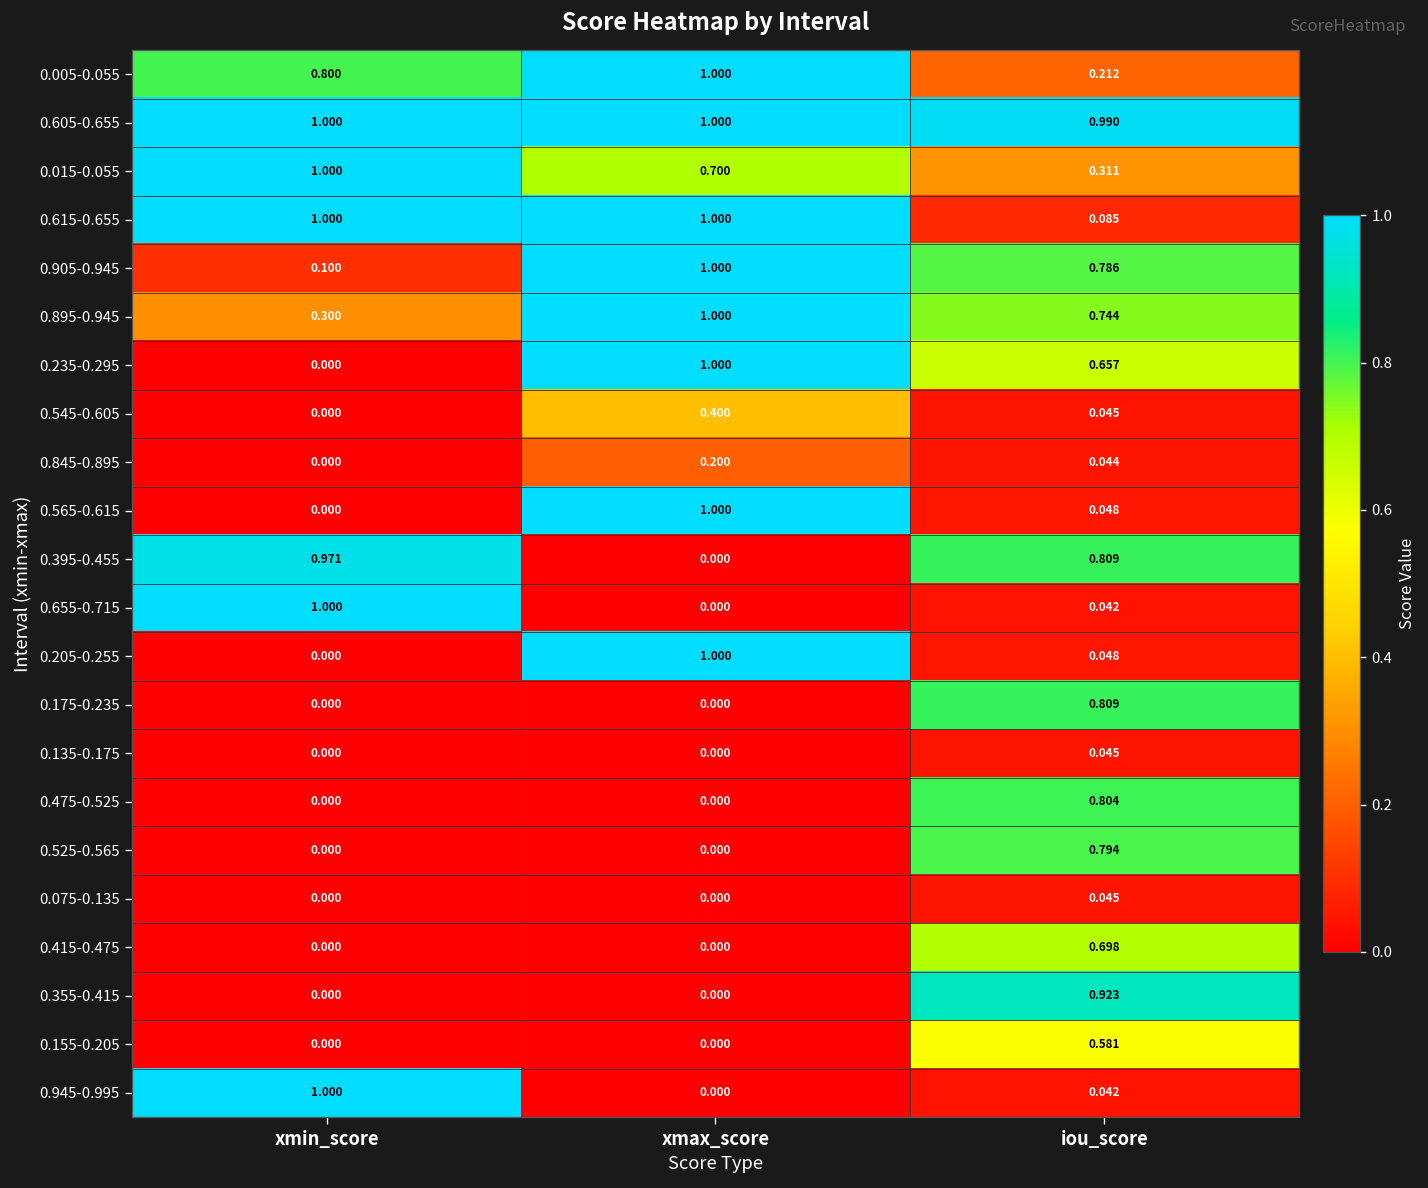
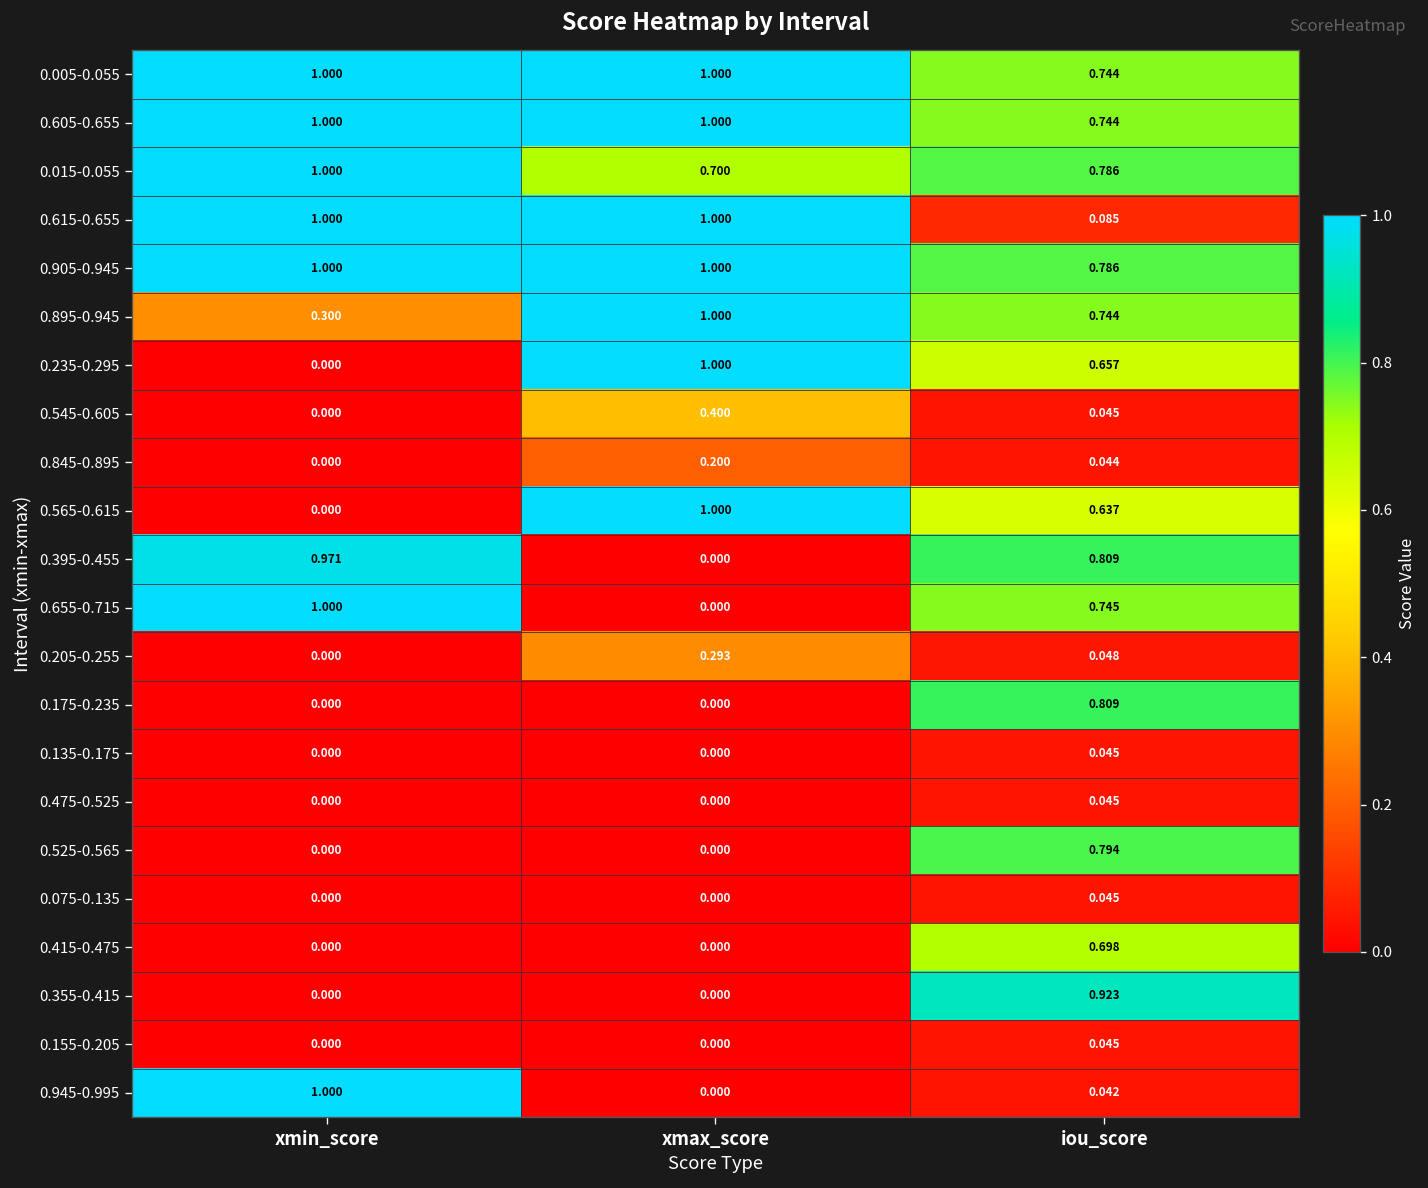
0.005-0.055, xmin_score: 0.800 -> 1.000
0.005-0.055, iou_score: 0.212 -> 0.744
0.605-0.655, iou_score: 0.990 -> 0.744
0.015-0.055, iou_score: 0.311 -> 0.786
0.905-0.945, xmin_score: 0.100 -> 1.000
0.565-0.615, iou_score: 0.048 -> 0.637
0.655-0.715, iou_score: 0.042 -> 0.745
0.205-0.255, xmax_score: 1.000 -> 0.293
0.475-0.525, iou_score: 0.804 -> 0.045
0.155-0.205, iou_score: 0.581 -> 0.045
